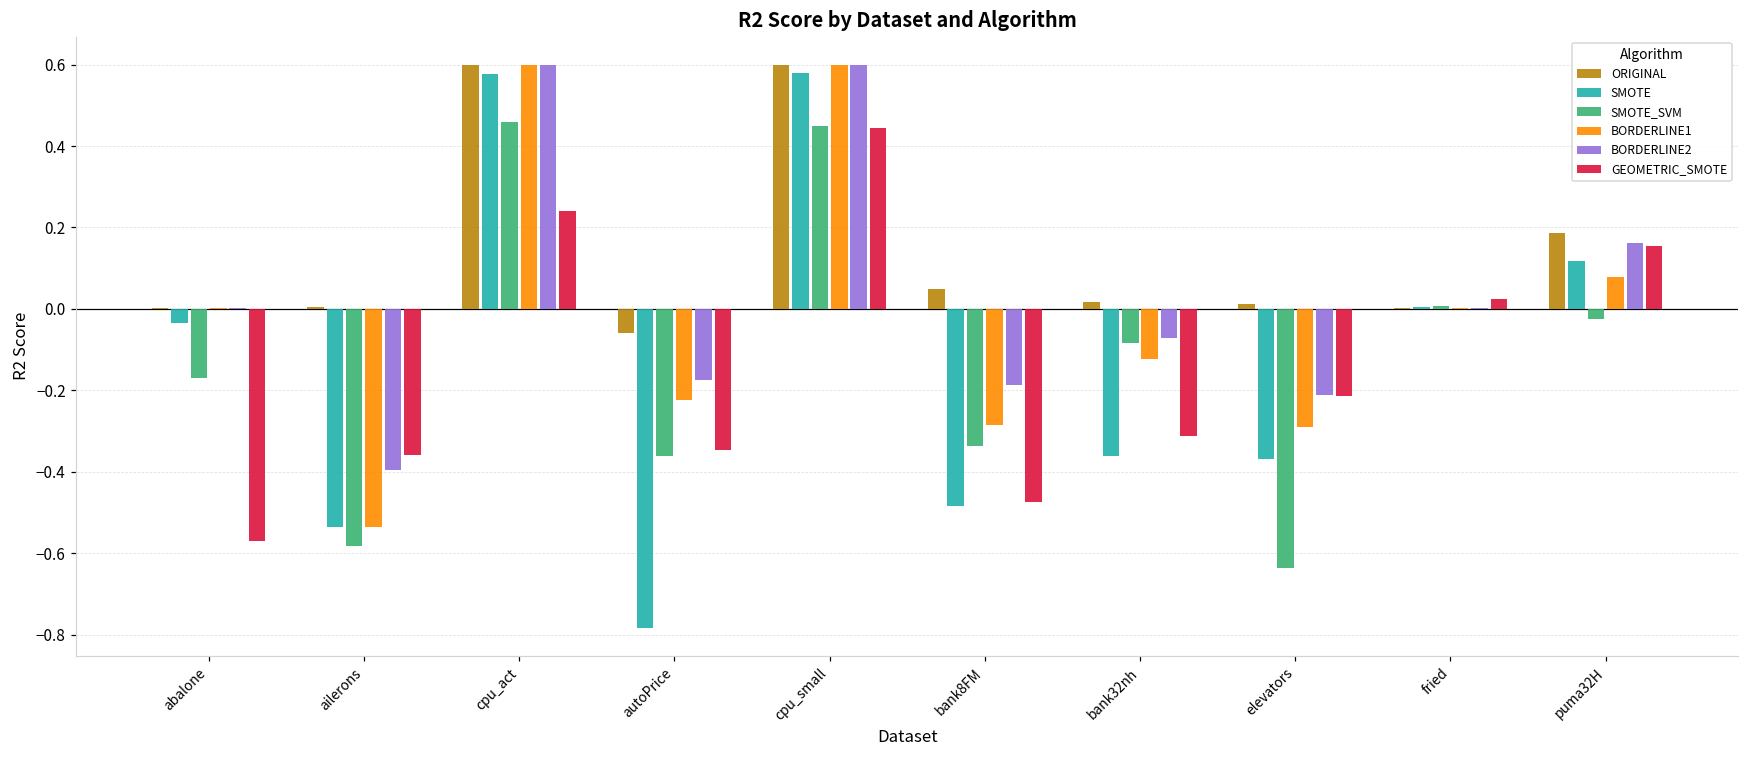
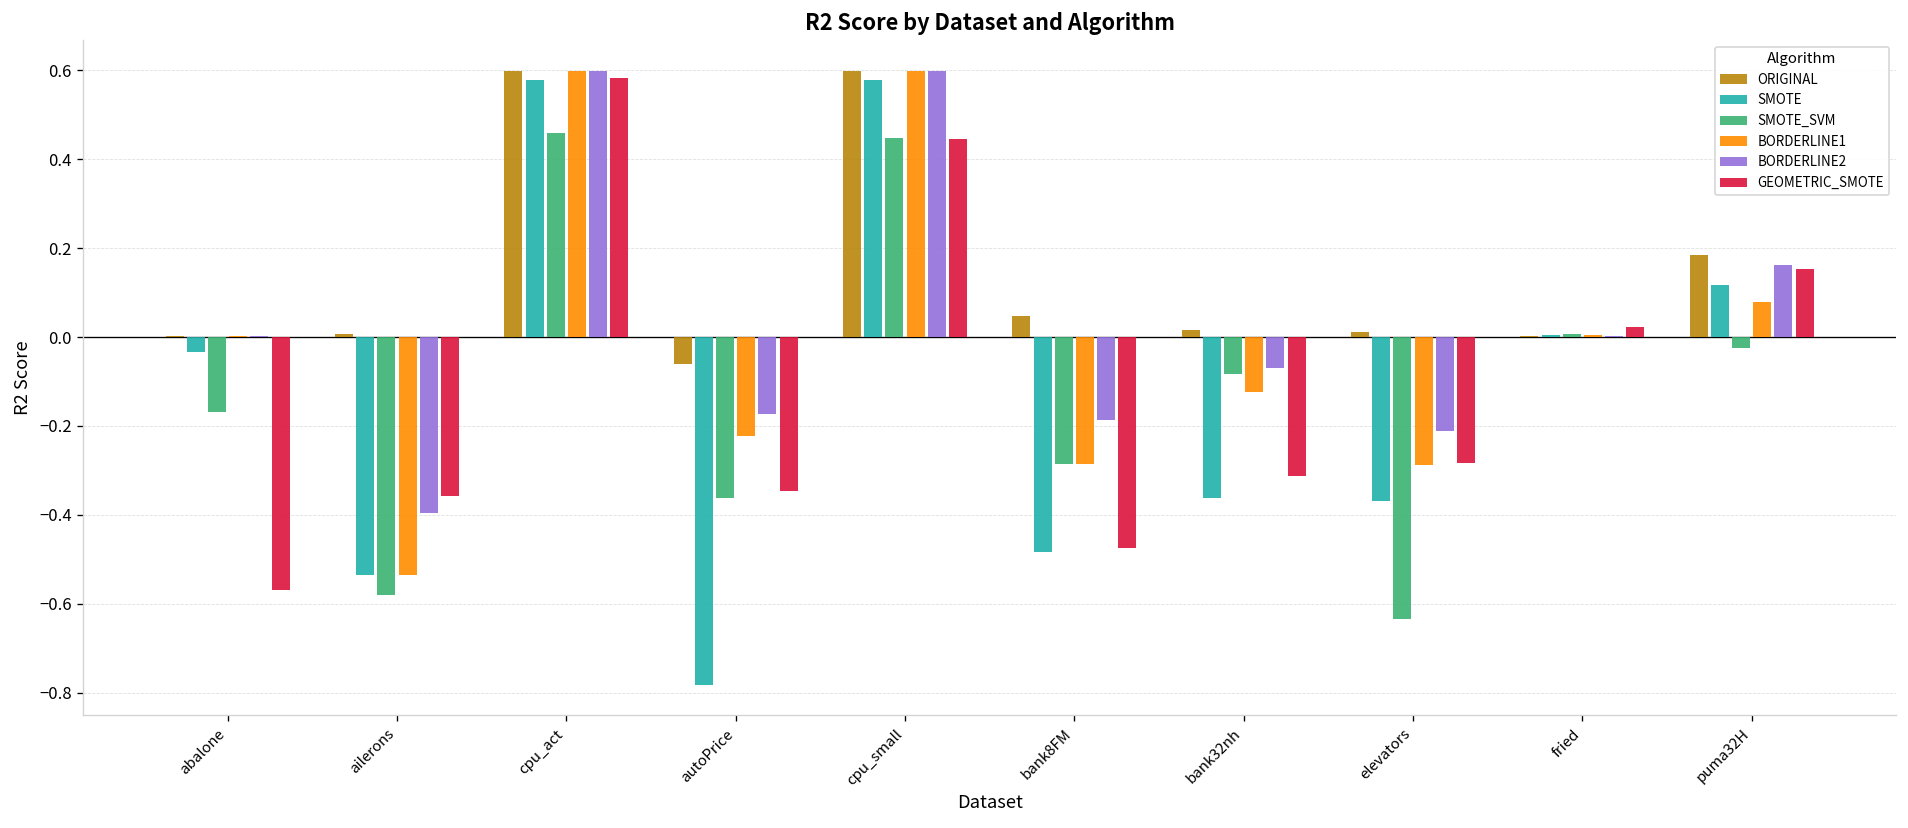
GEOMETRIC_SMOTE, cpu_act: 0.24 -> 0.58
SMOTE_SVM, bank8FM: -0.34 -> -0.28
GEOMETRIC_SMOTE, elevators: -0.21 -> -0.28
